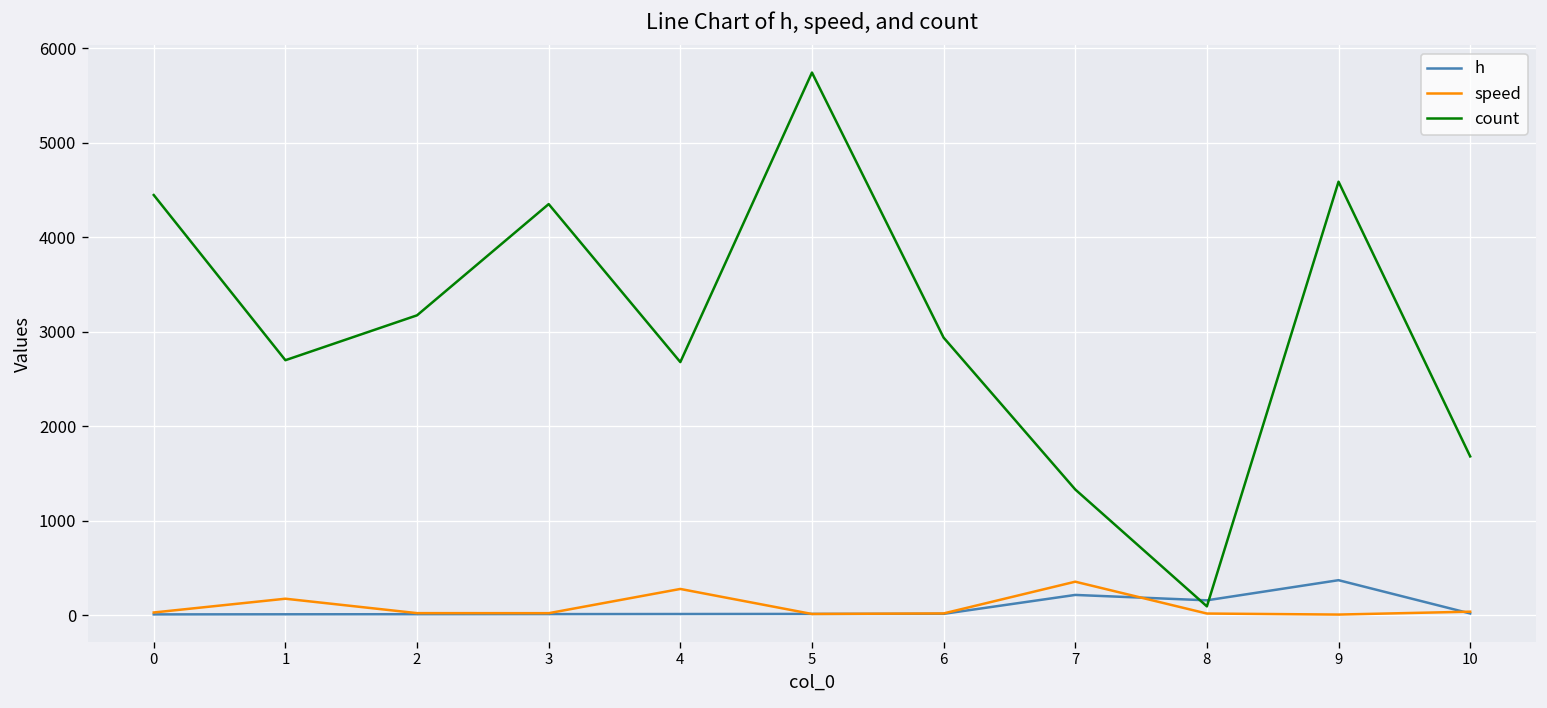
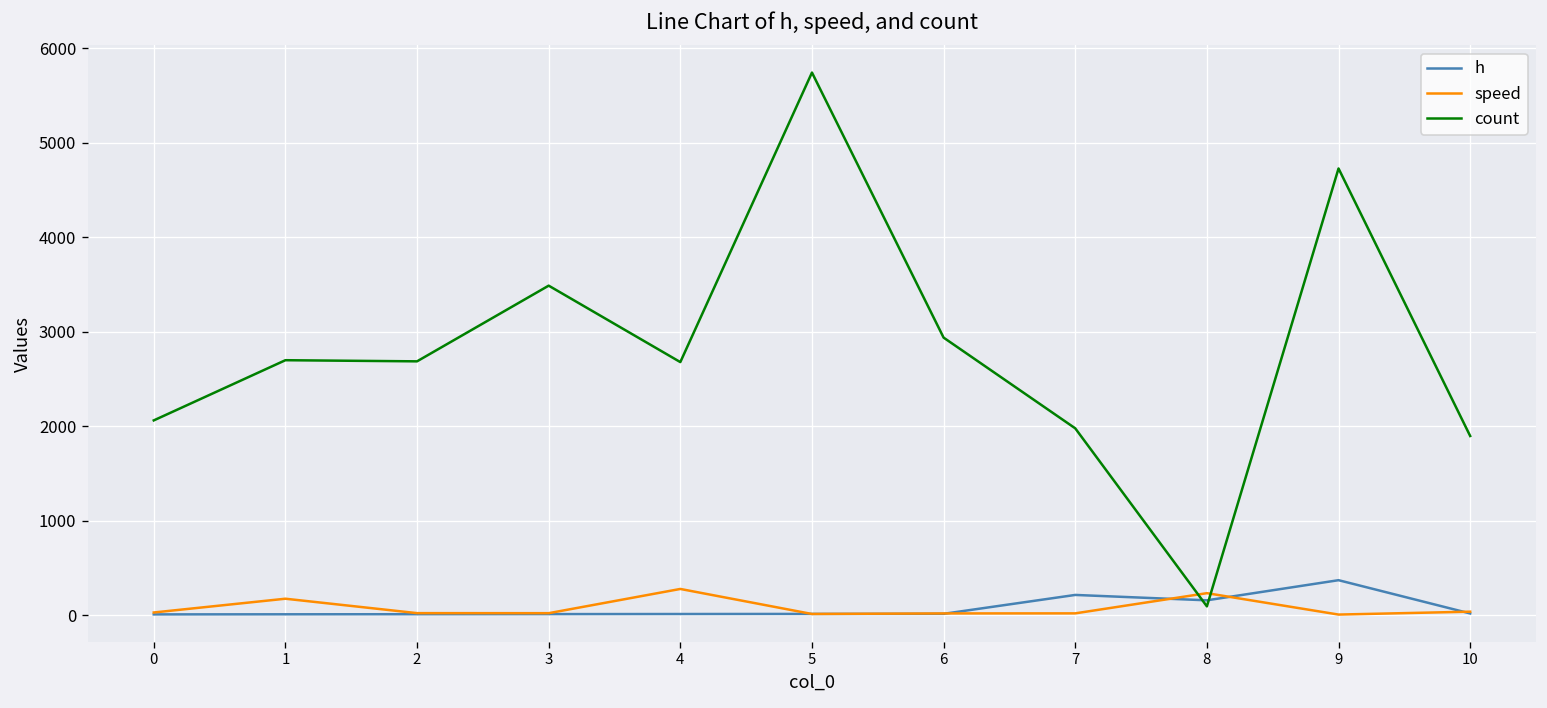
count, 0: 4400 -> 2100
count, 2: 3200 -> 2700
count, 3: 4400 -> 3500
speed, 7: 400 -> 0
count, 7: 1300 -> 2000
speed, 8: 0 -> 200
count, 9: 4600 -> 4700
count, 10: 1700 -> 1900
